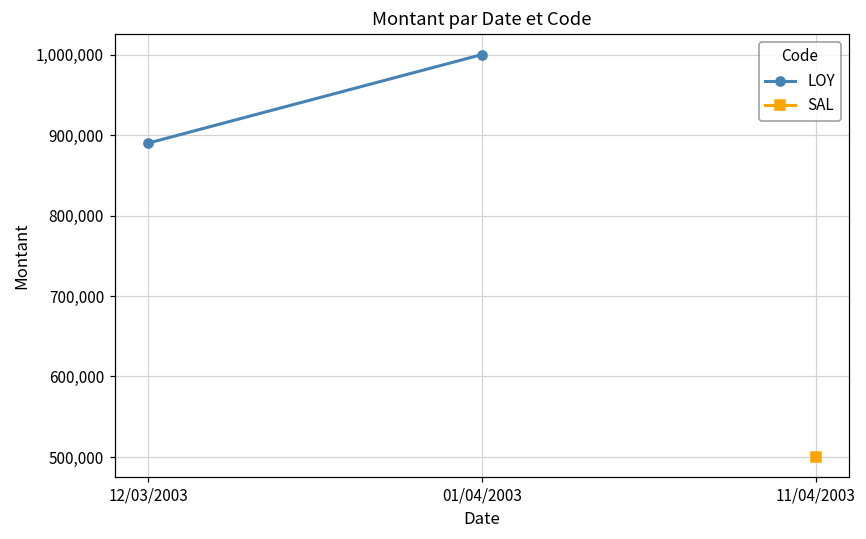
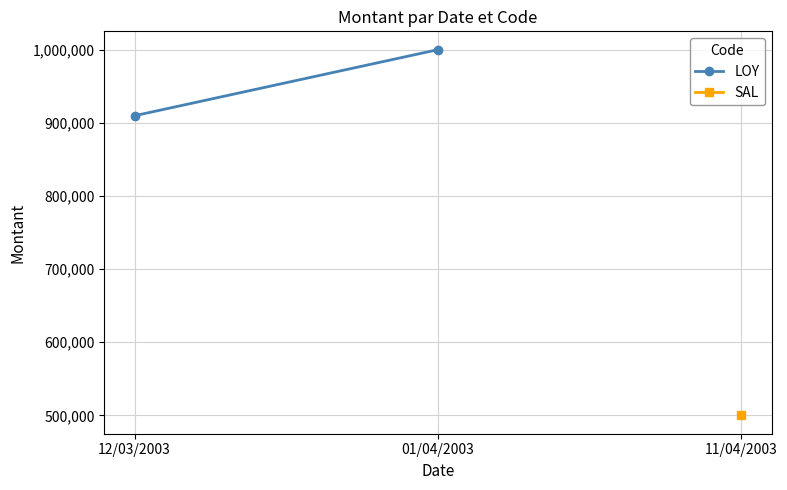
LOY, 12/03/2003: 890,000 -> 910,000
